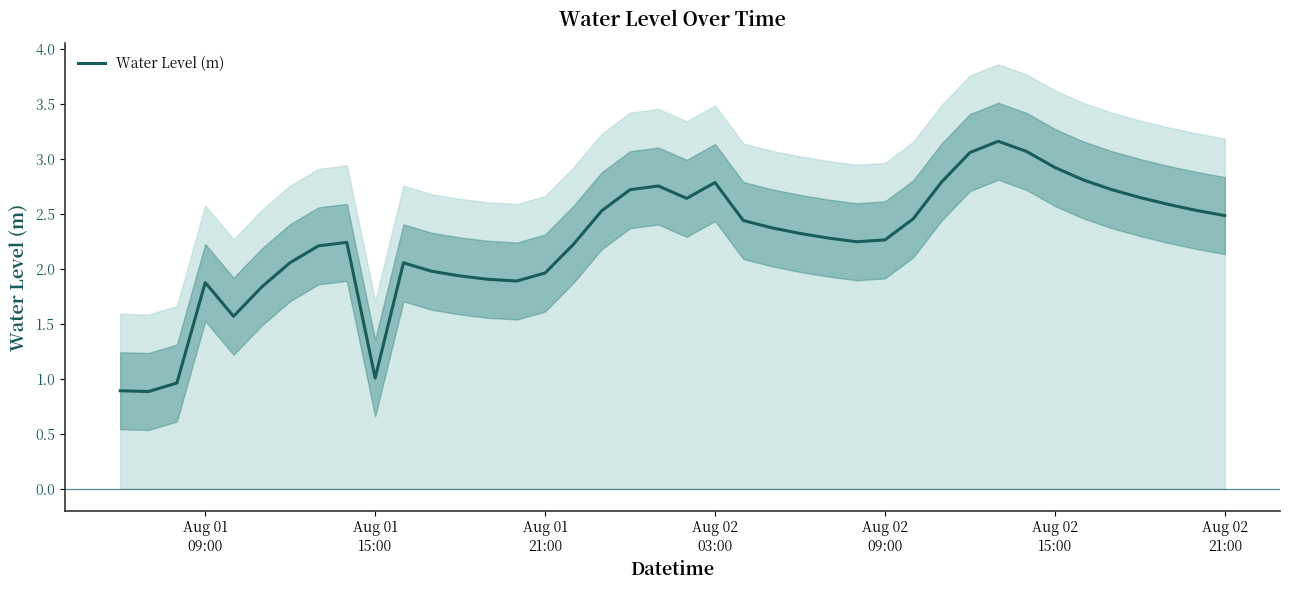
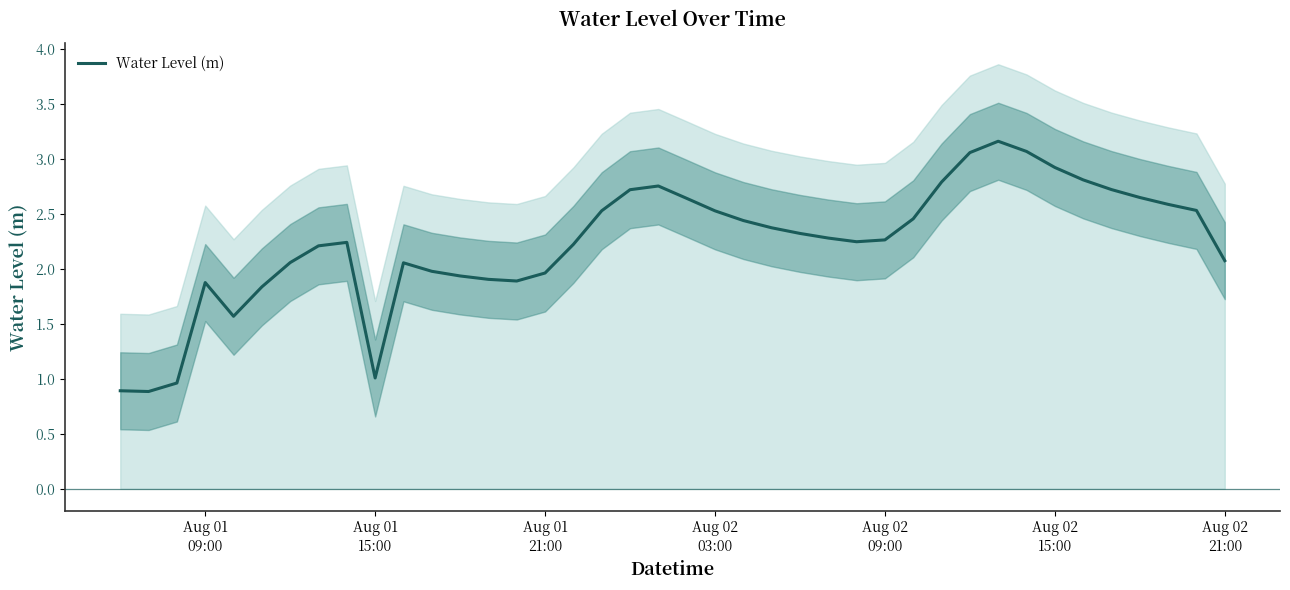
Water Level (m), Aug 02 03:00: 2.78 -> 2.53
Water Level (m), Aug 02 21:00: 2.48 -> 2.07
